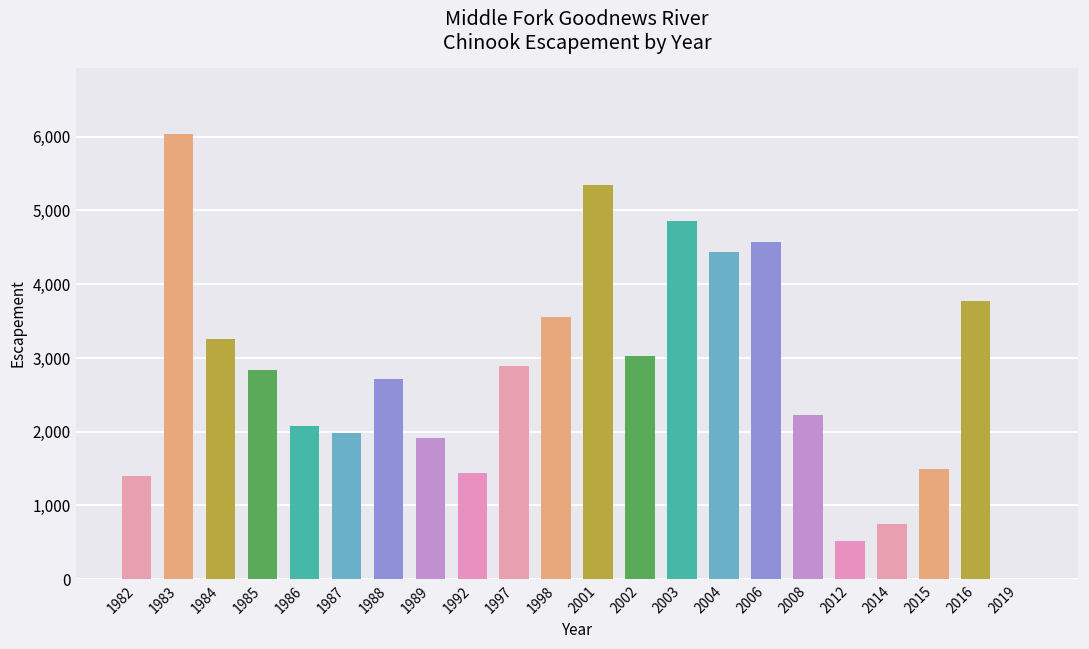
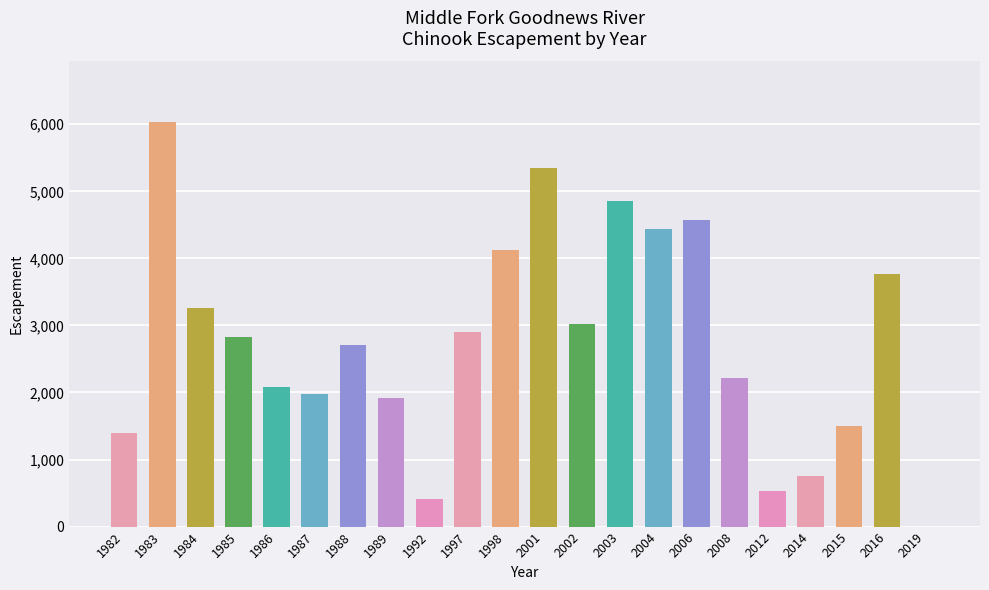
1992: 1,400 -> 400
1998: 3,600 -> 4,100
